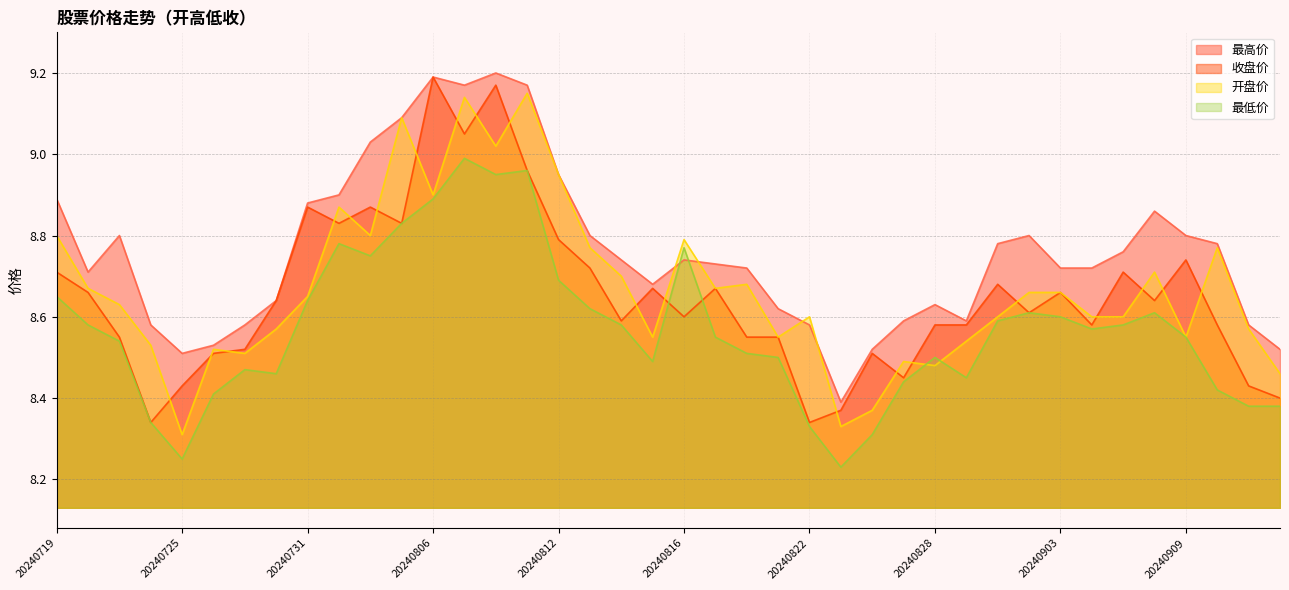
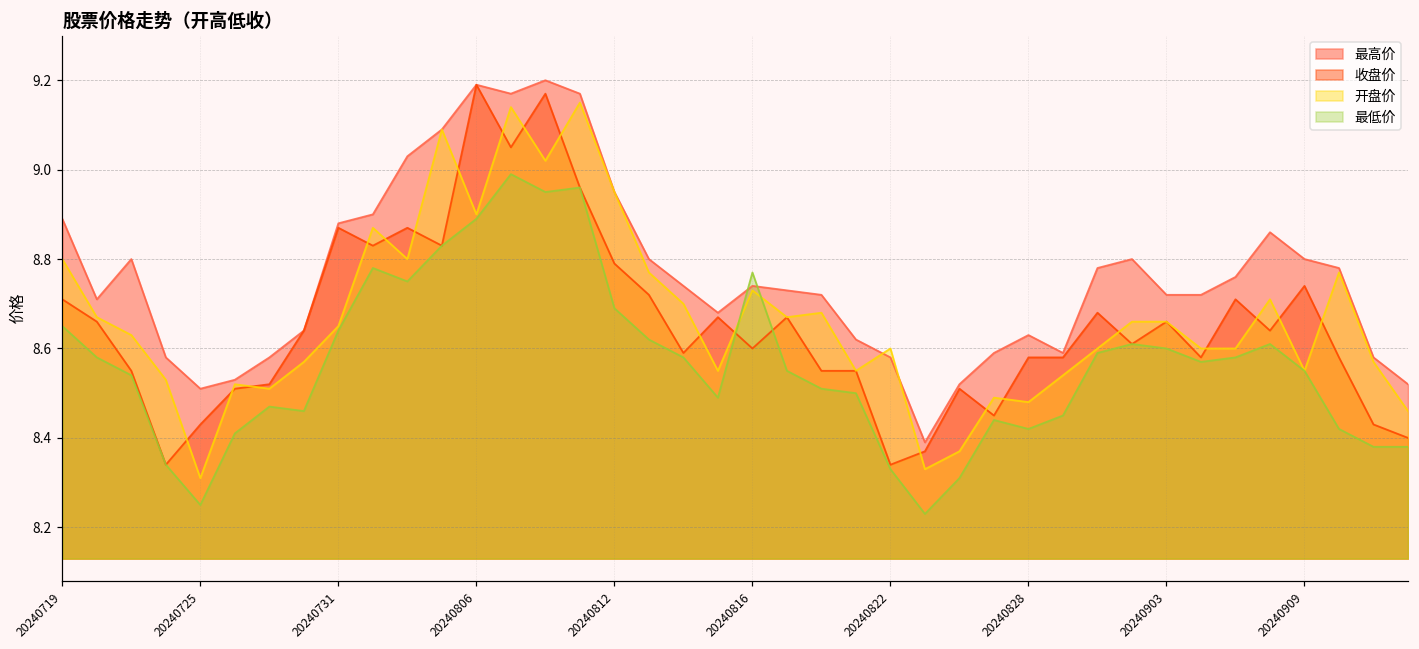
开盘价, 20240816: 8.79 -> 8.73
最低价, 20240828: 8.50 -> 8.42
